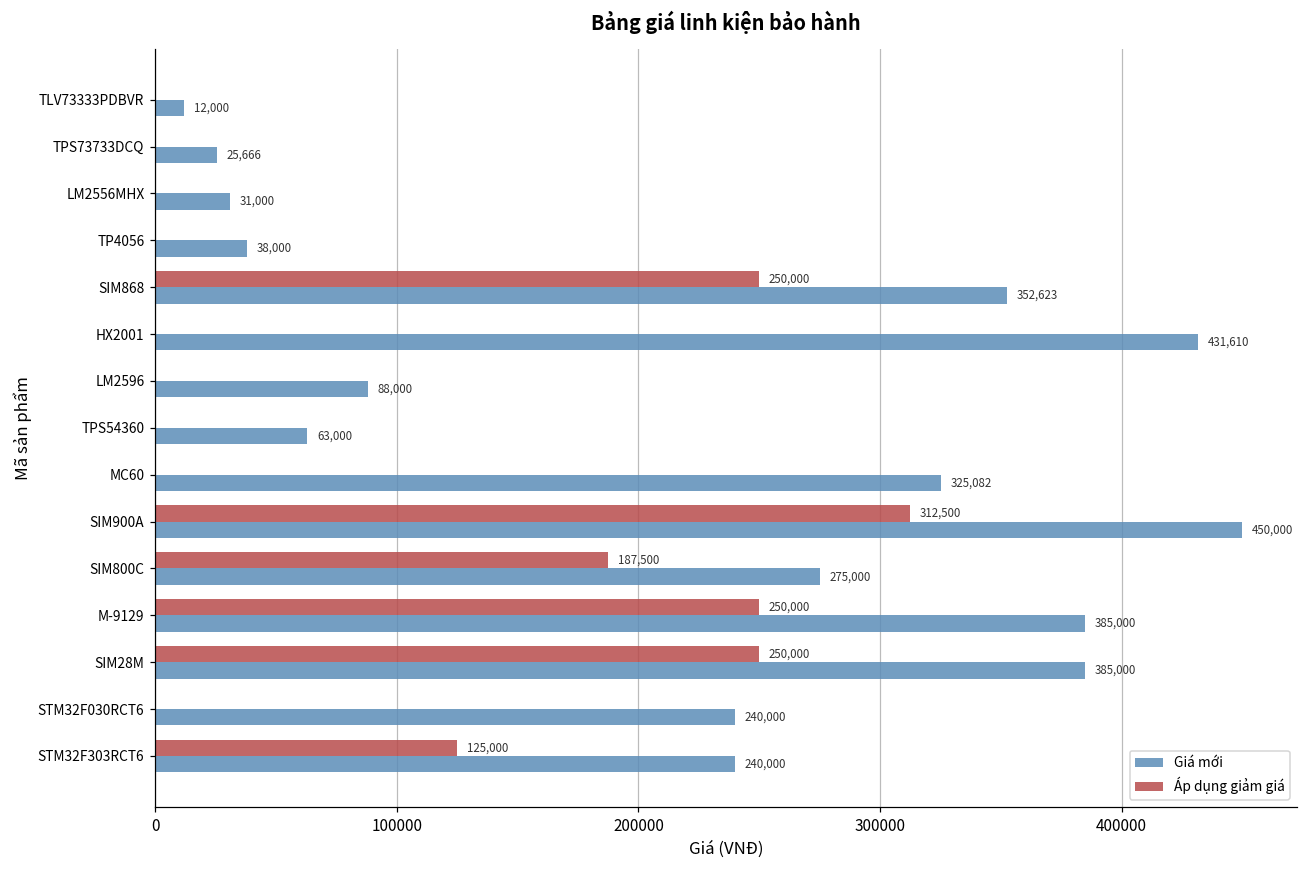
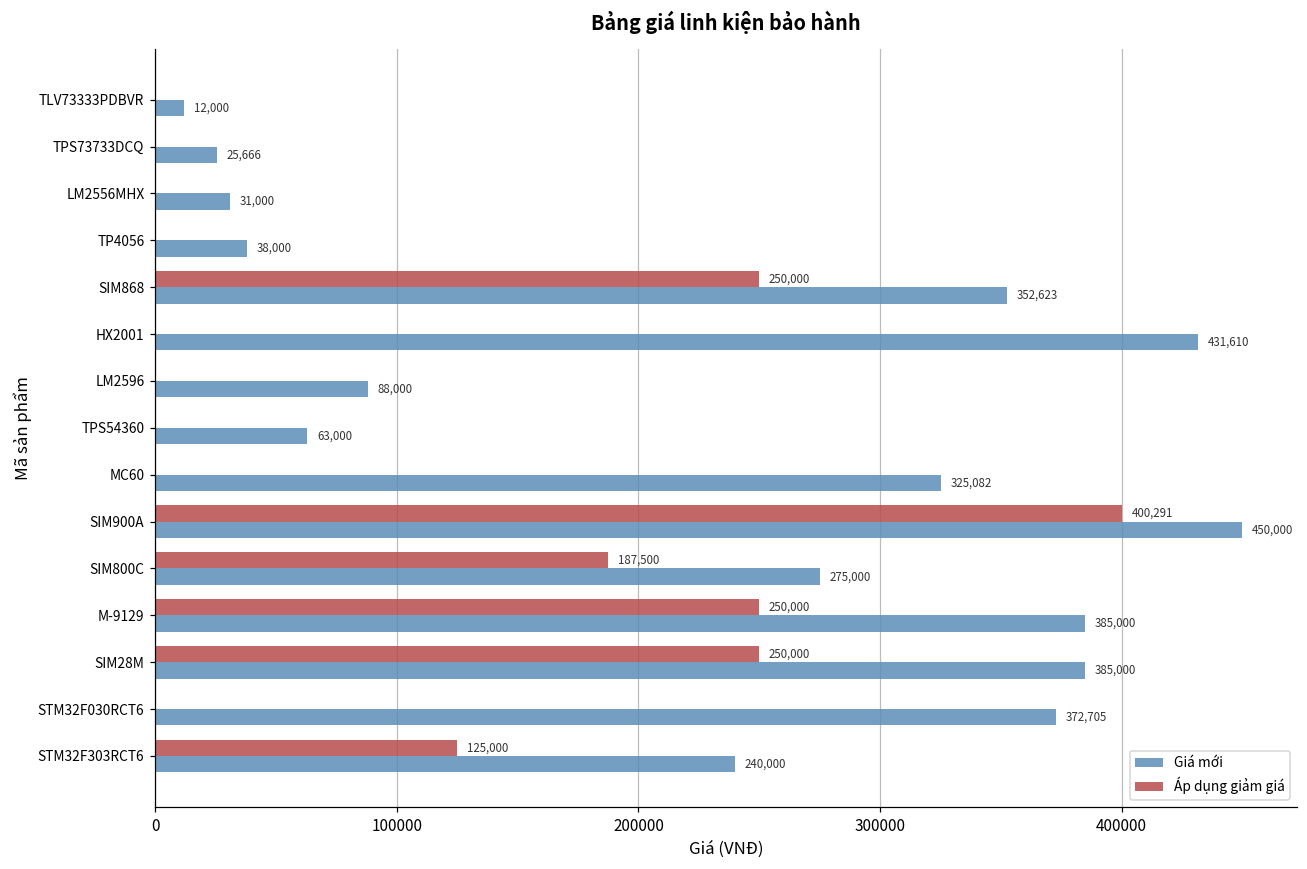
Áp dụng giảm giá, SIM900A: 312,500 -> 400,291
Giá mới, STM32F030RCT6: 240,000 -> 372,705
